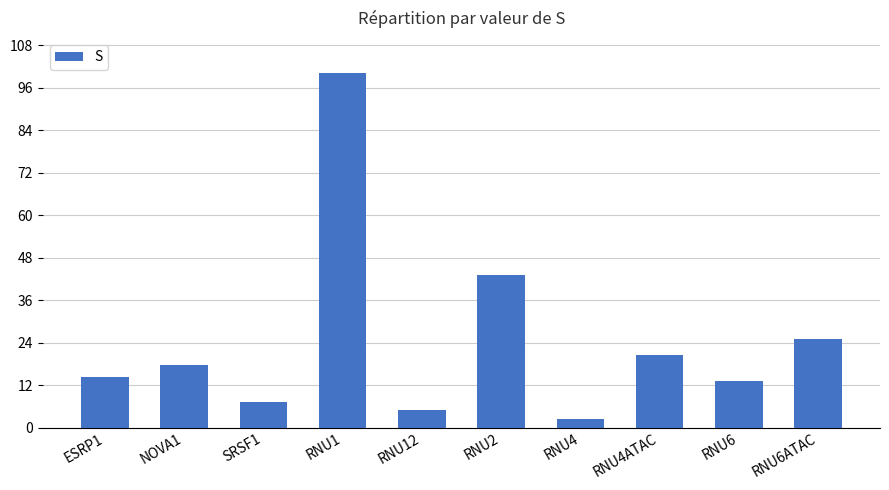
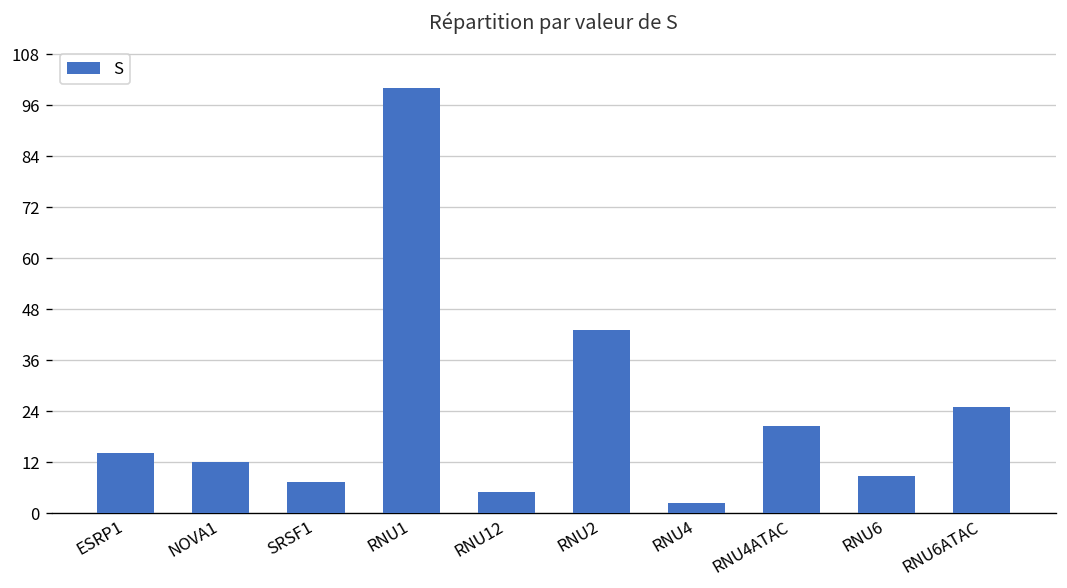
NOVA1: 18 -> 12
RNU6: 13 -> 9
